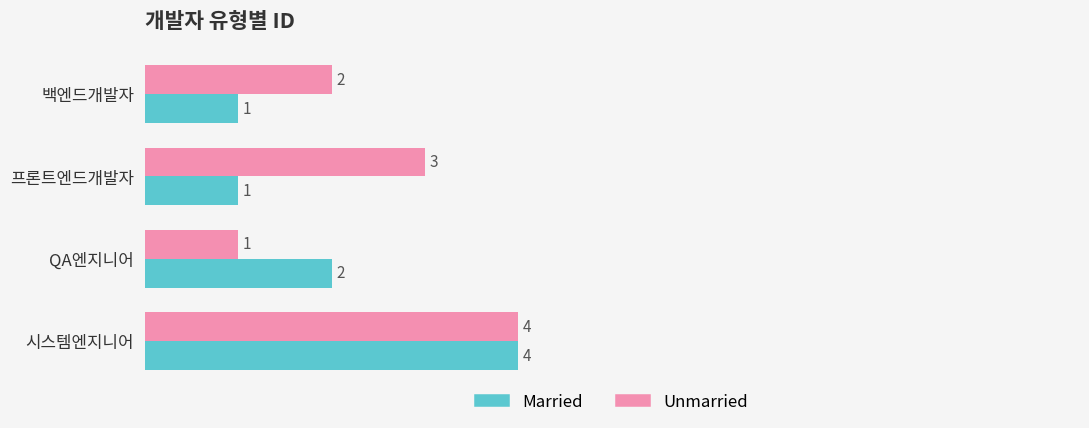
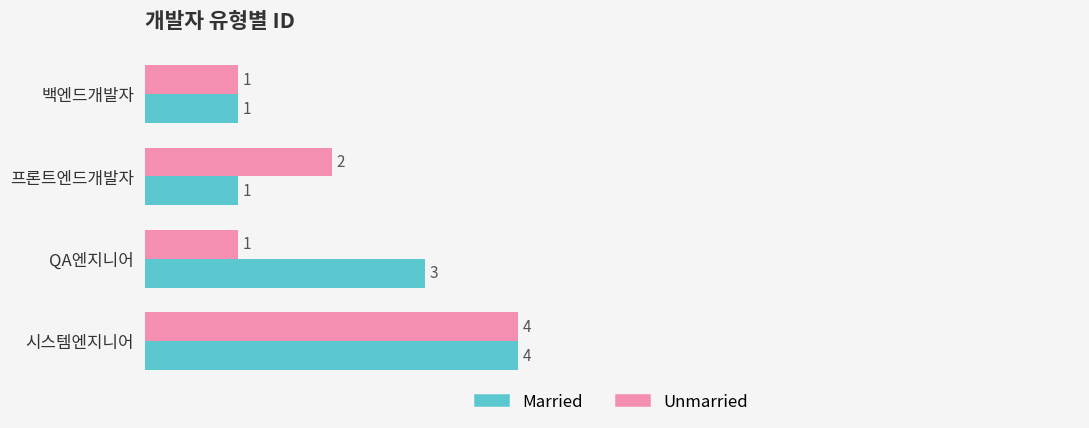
Unmarried, 백엔드개발자: 2 -> 1
Unmarried, 프론트엔드개발자: 3 -> 2
Married, QA엔지니어: 2 -> 3
